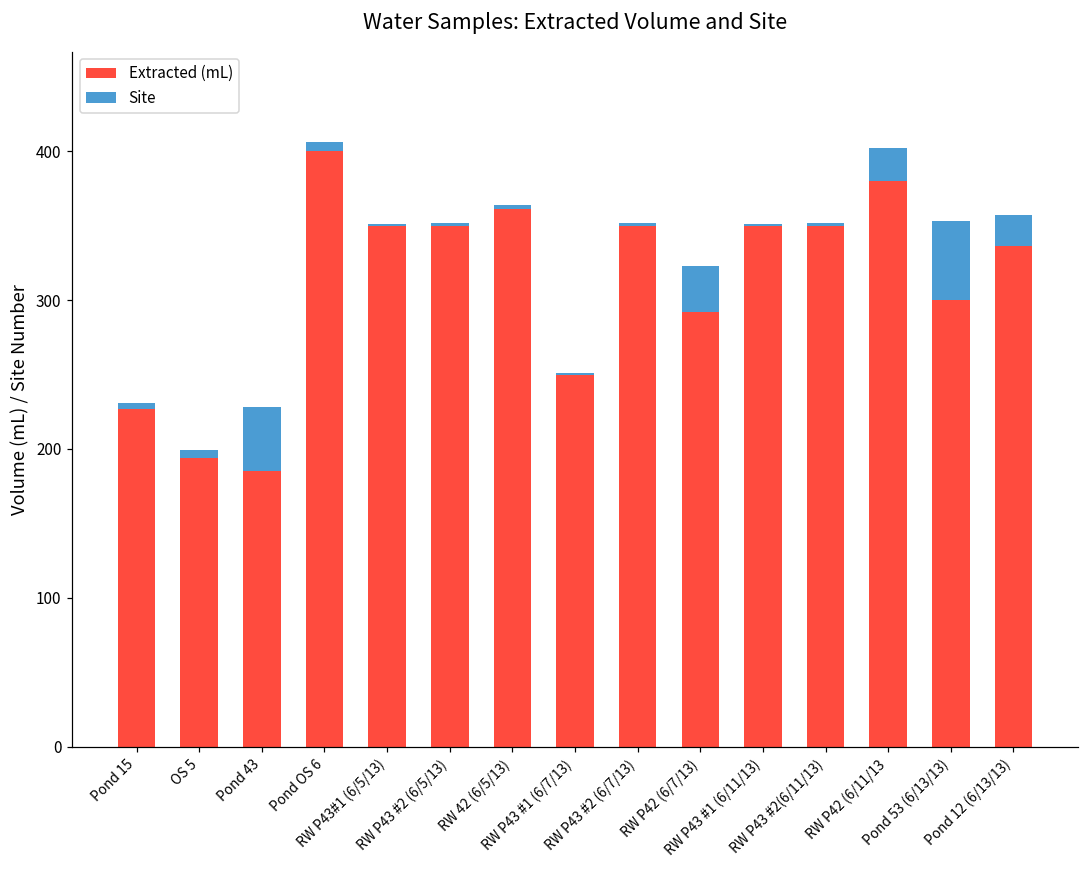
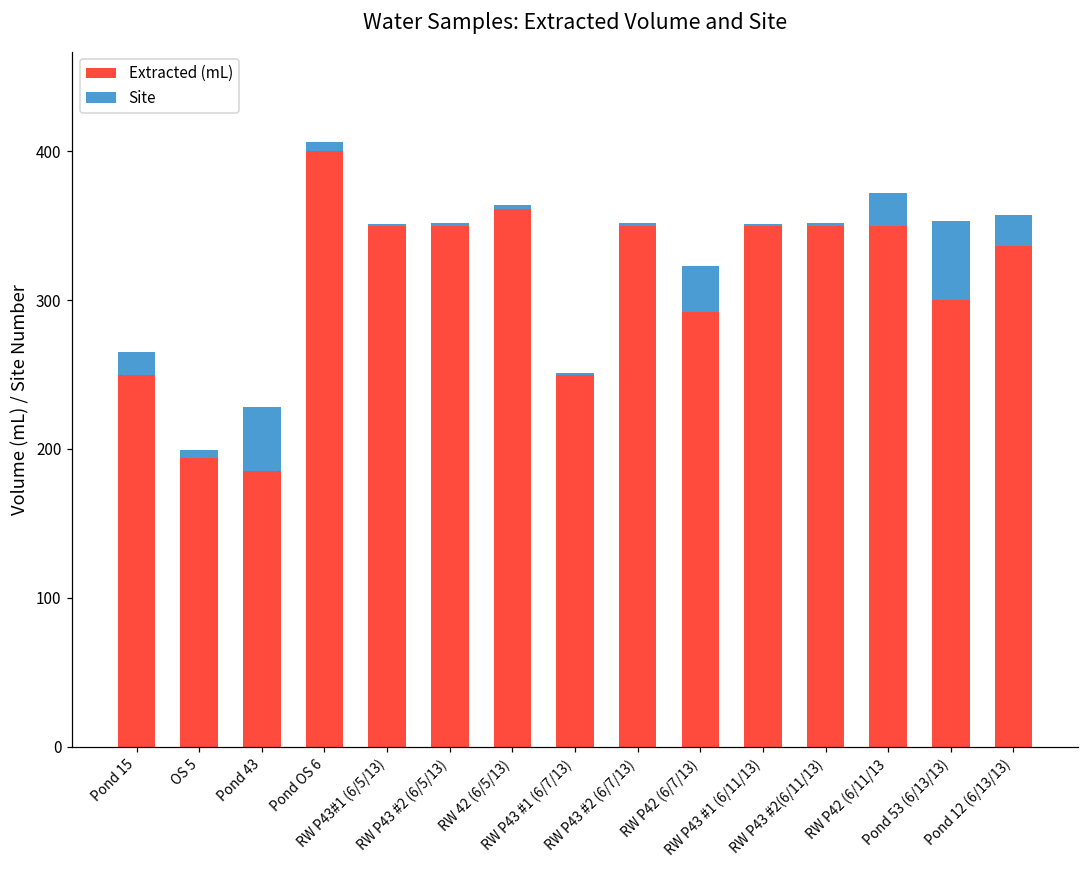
Extracted (mL), Pond 15: 227 -> 250
Site, Pond 15: 4 -> 15
Extracted (mL), RW P42 (6/11/13: 380 -> 350
